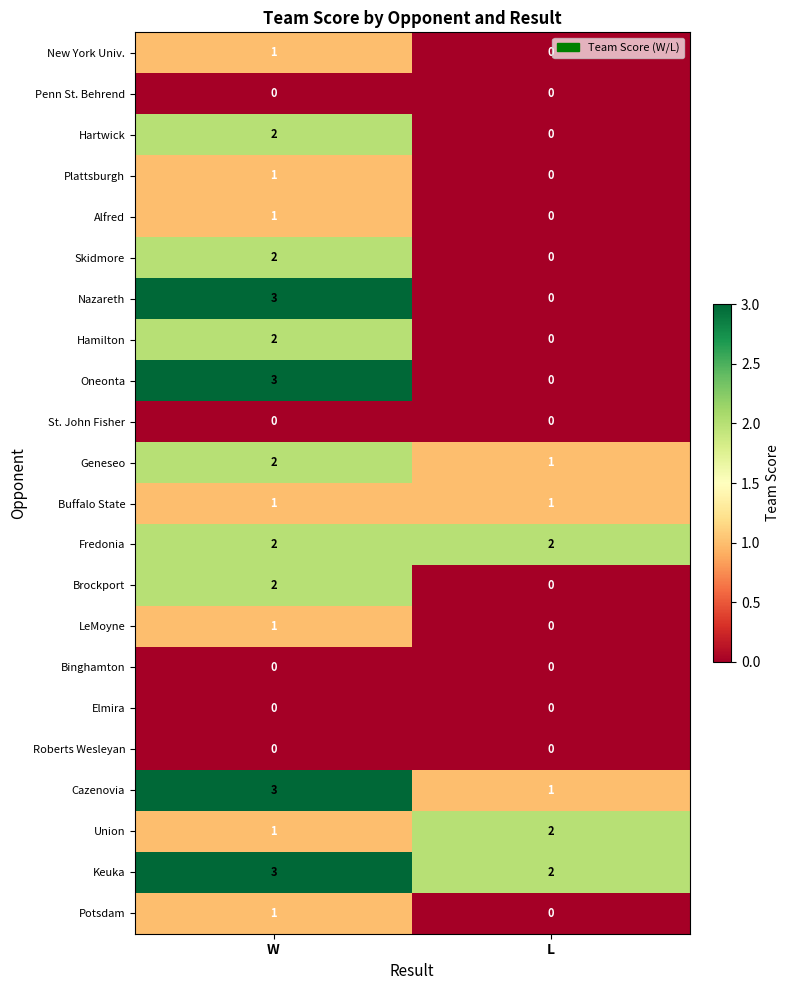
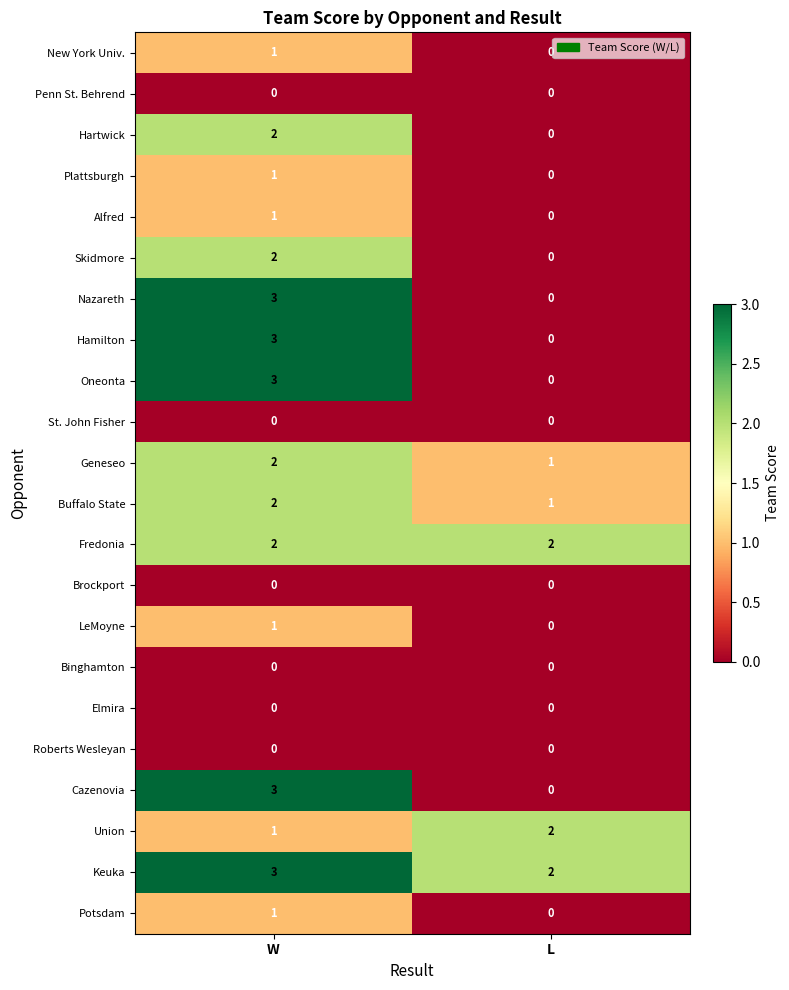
Hamilton, W: 2 -> 3
Buffalo State, W: 1 -> 2
Brockport, W: 2 -> 0
Cazenovia, L: 1 -> 0
